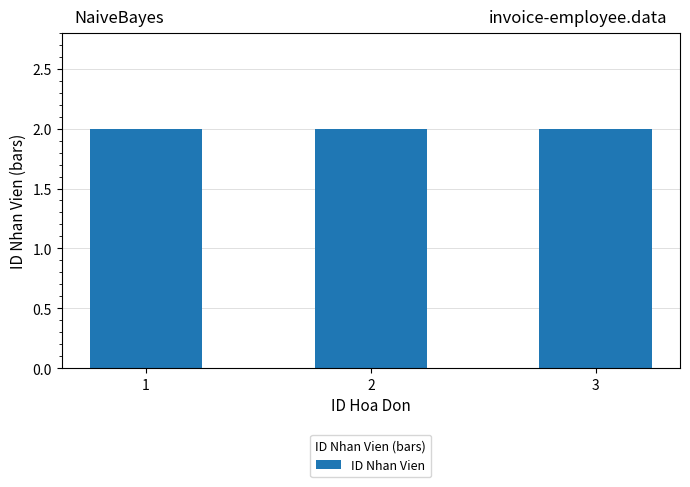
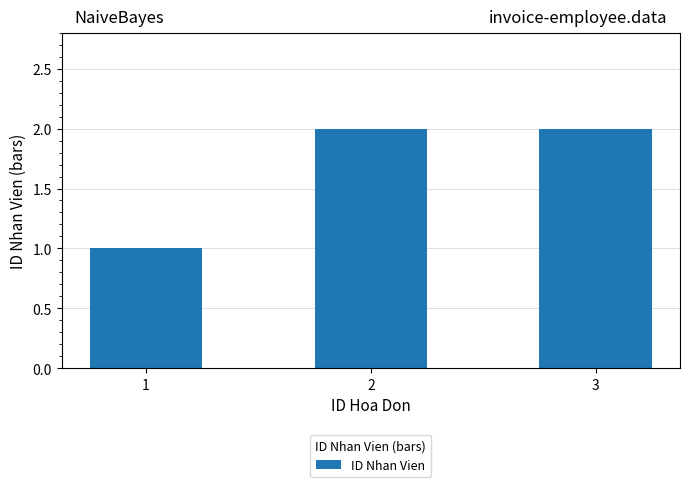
1: 2 -> 1
